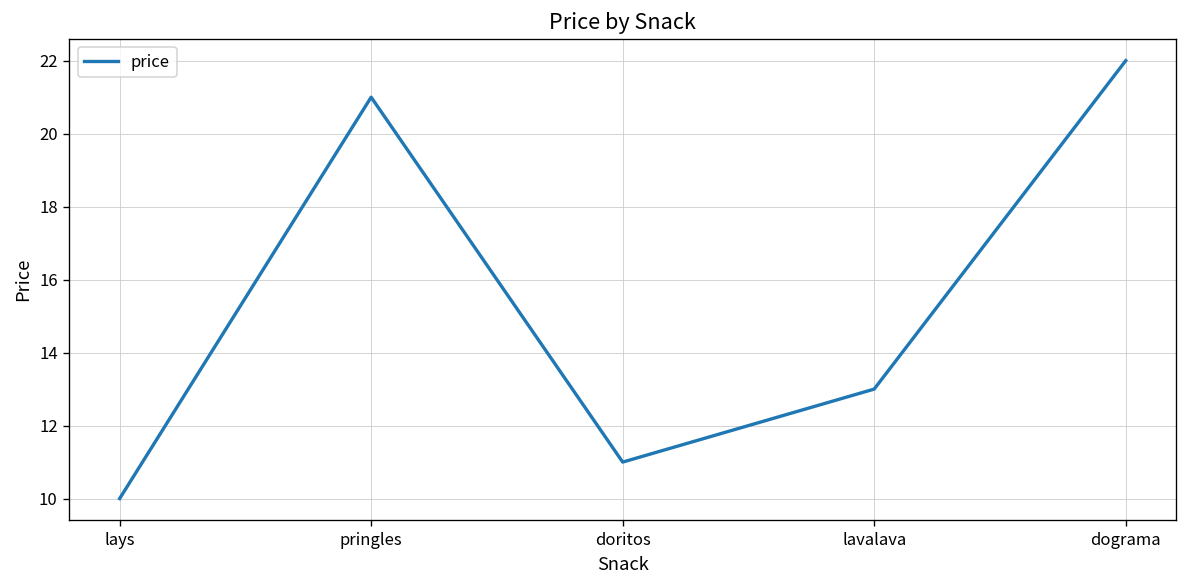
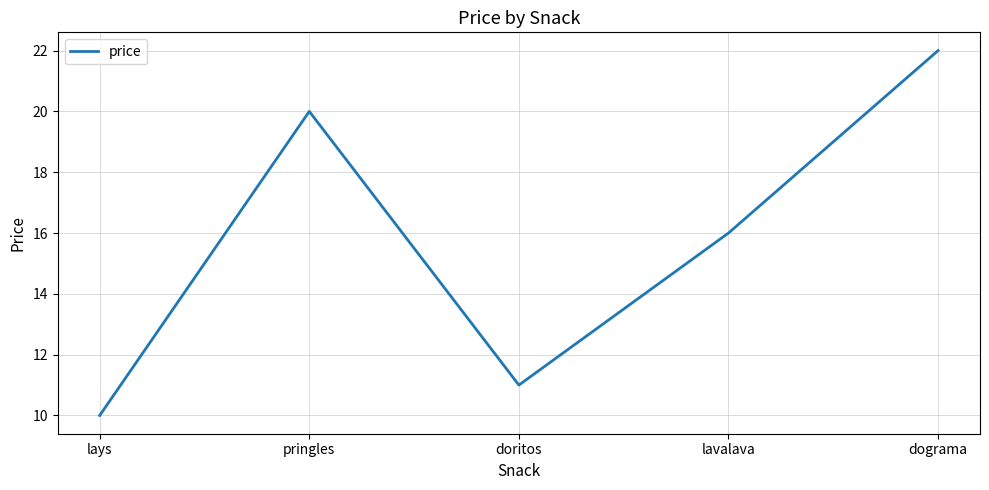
pringles: 21 -> 20
lavalava: 13 -> 16
